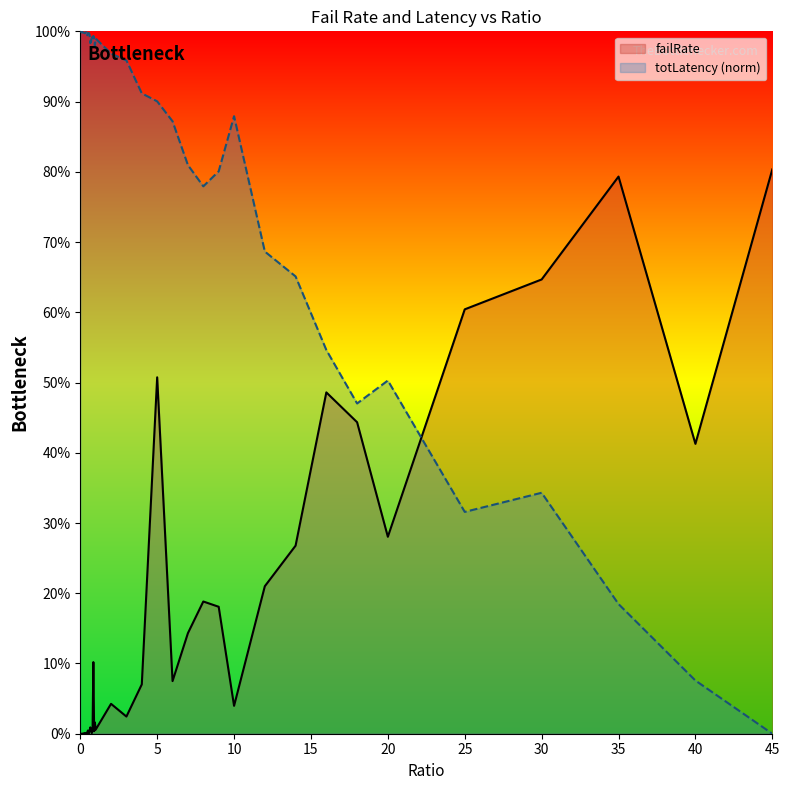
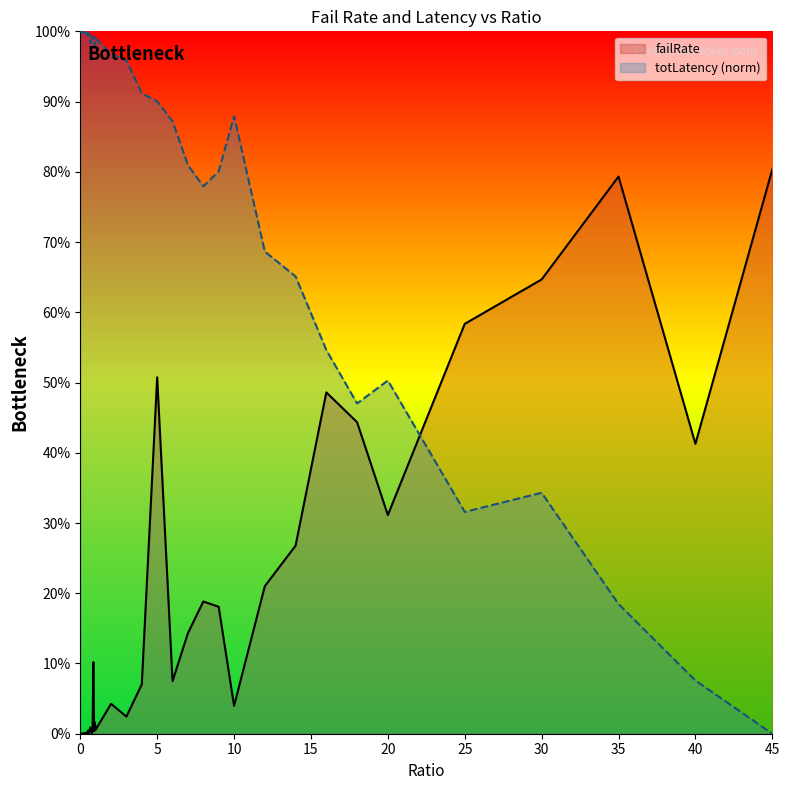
failRate, 20: 28% -> 31%
failRate, 25: 60% -> 58%
